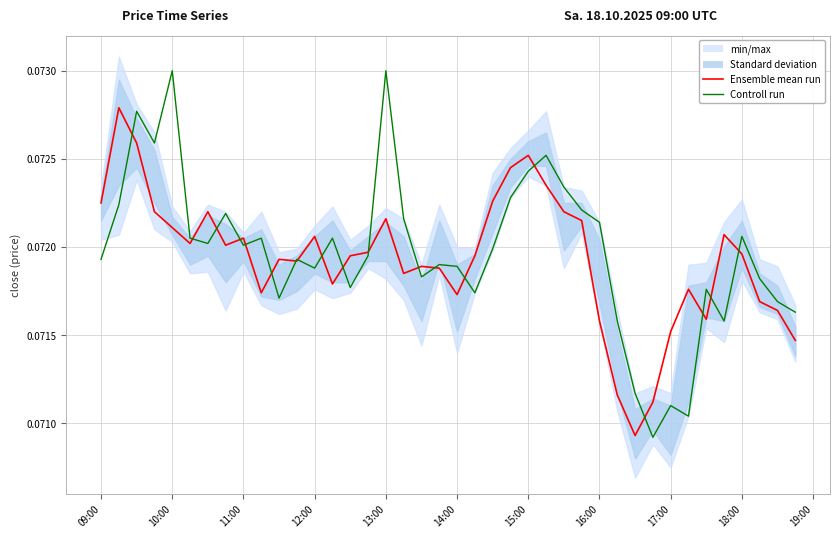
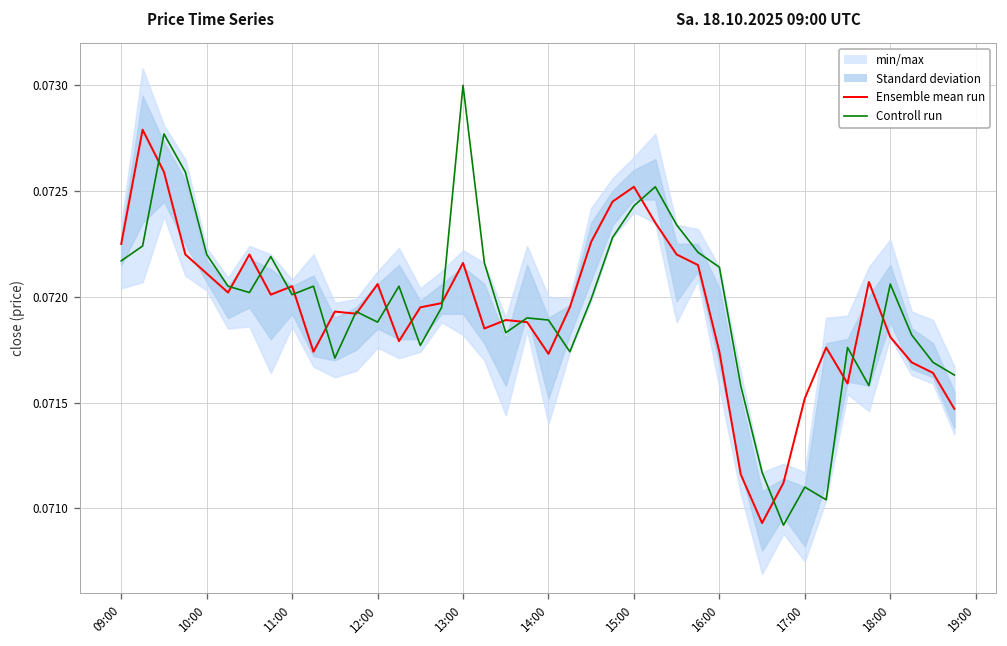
Controll run, 09:00: 0.07193 -> 0.07217
Controll run, 10:00: 0.0730 -> 0.0722
Ensemble mean run, 16:00: 0.07158 -> 0.07174
Ensemble mean run, 18:00: 0.07196 -> 0.07181
